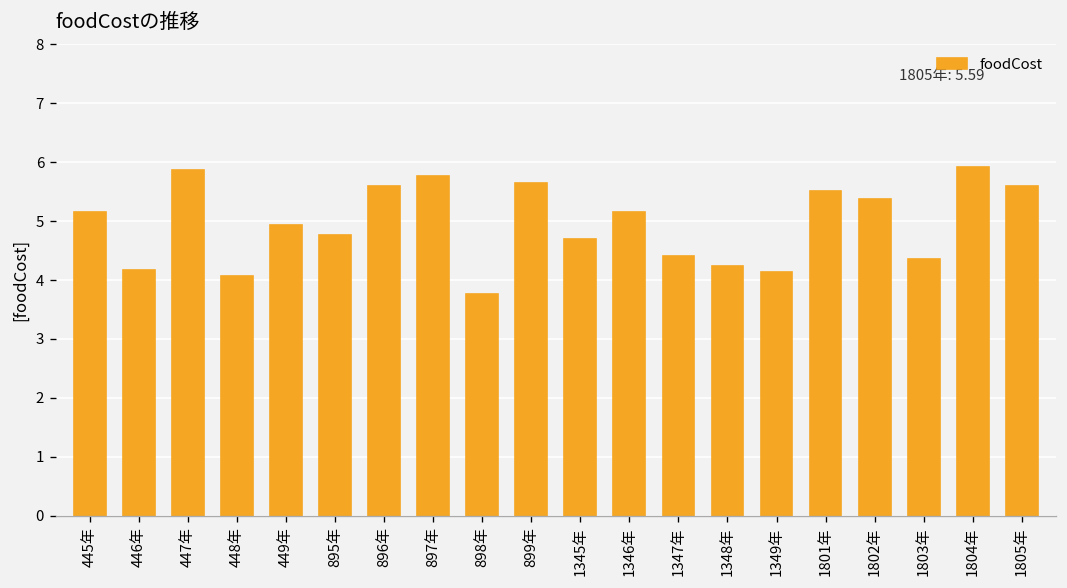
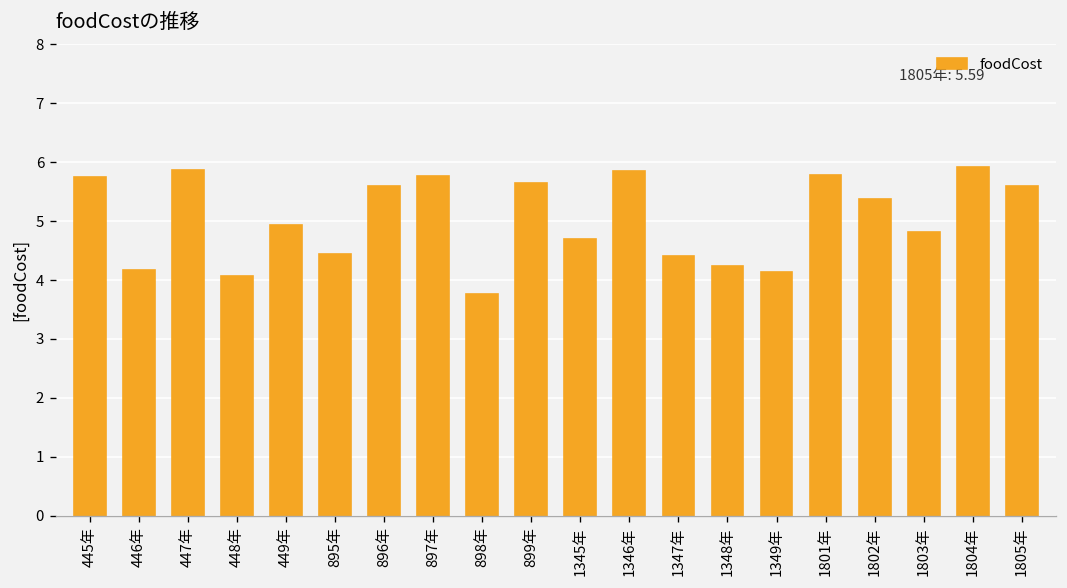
445年: 5.2 -> 5.7
895年: 4.8 -> 4.4
1346年: 5.2 -> 5.9
1801年: 5.5 -> 5.8
1803年: 4.4 -> 4.8
